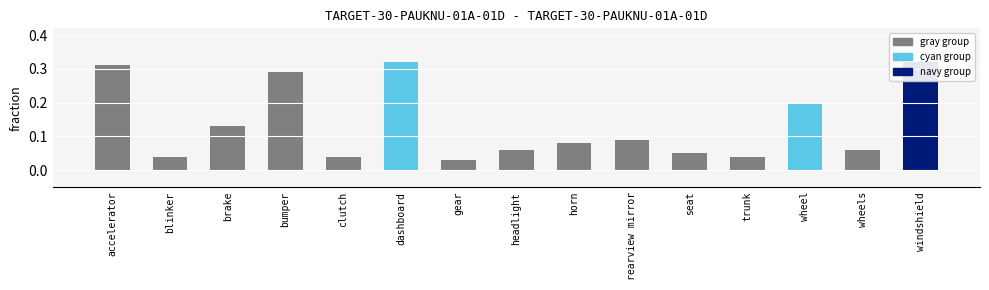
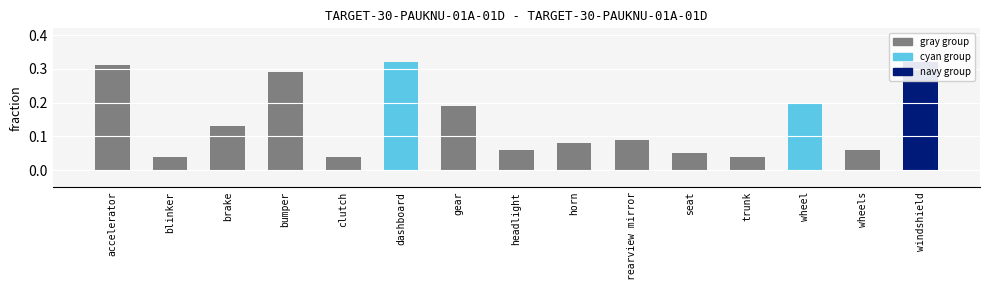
gear: 0.03 -> 0.19
